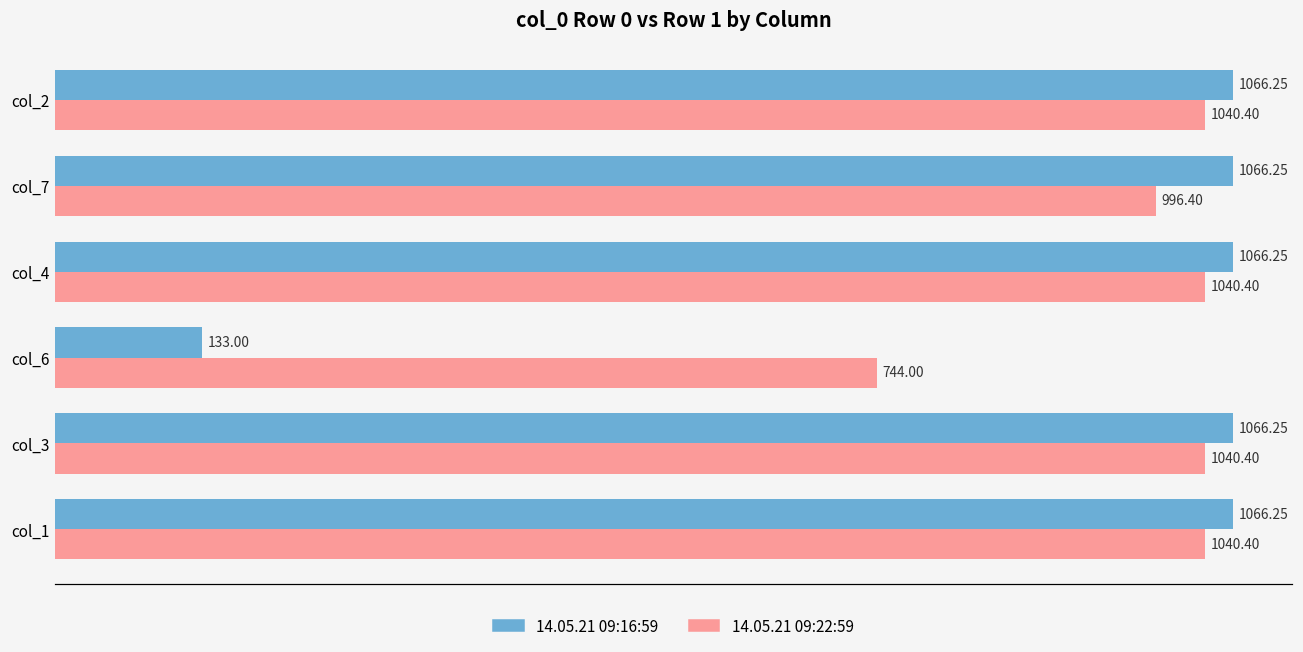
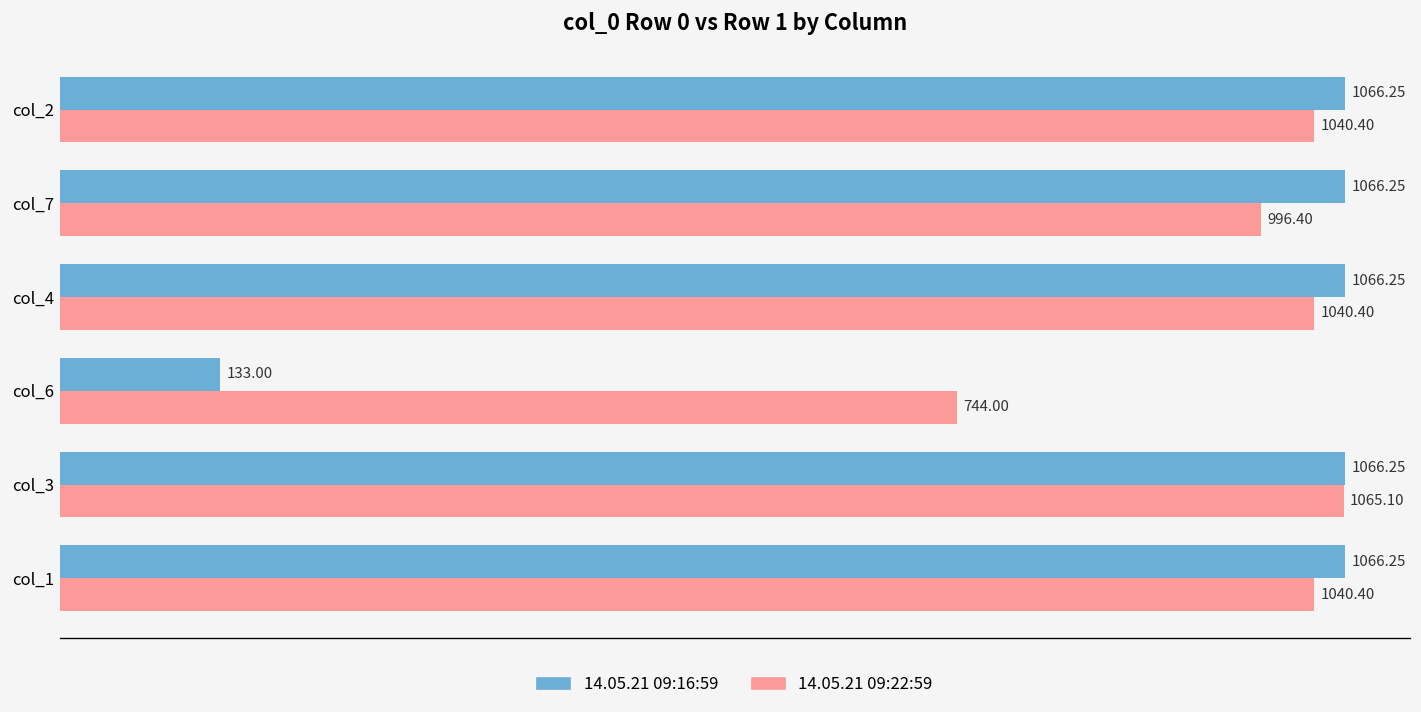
14.05.21 09:22:59, col_3: 1040.40 -> 1065.10
